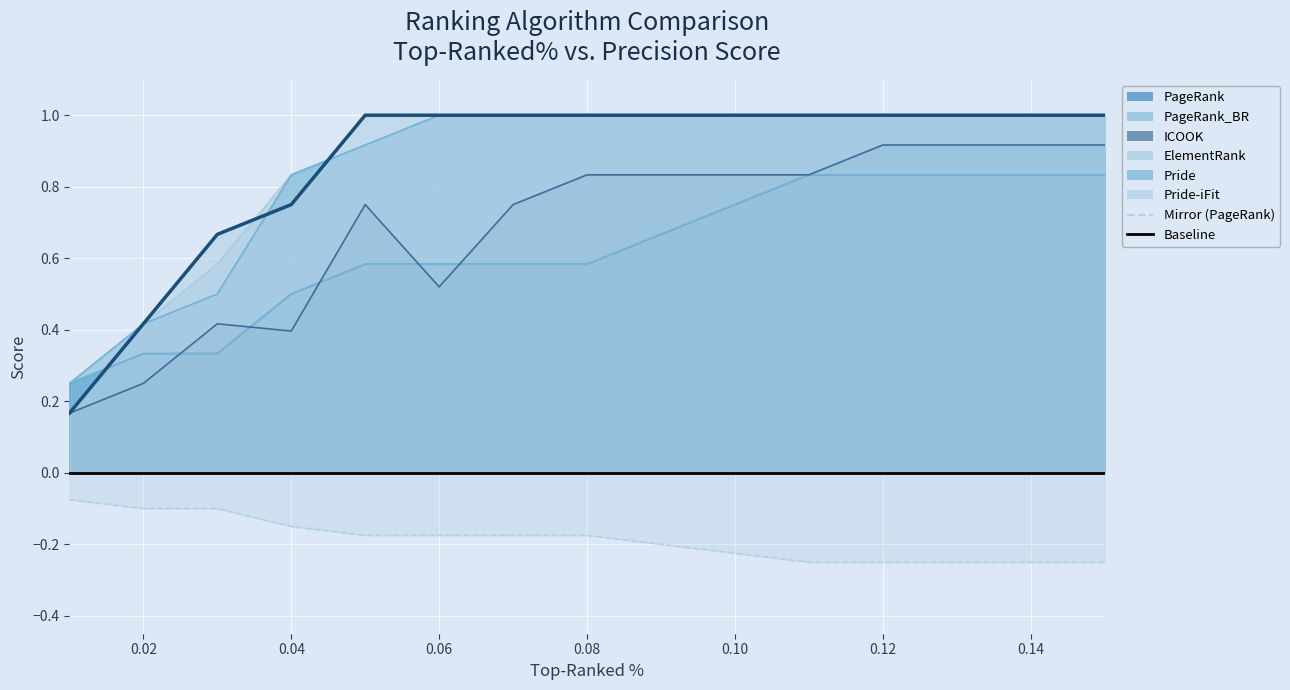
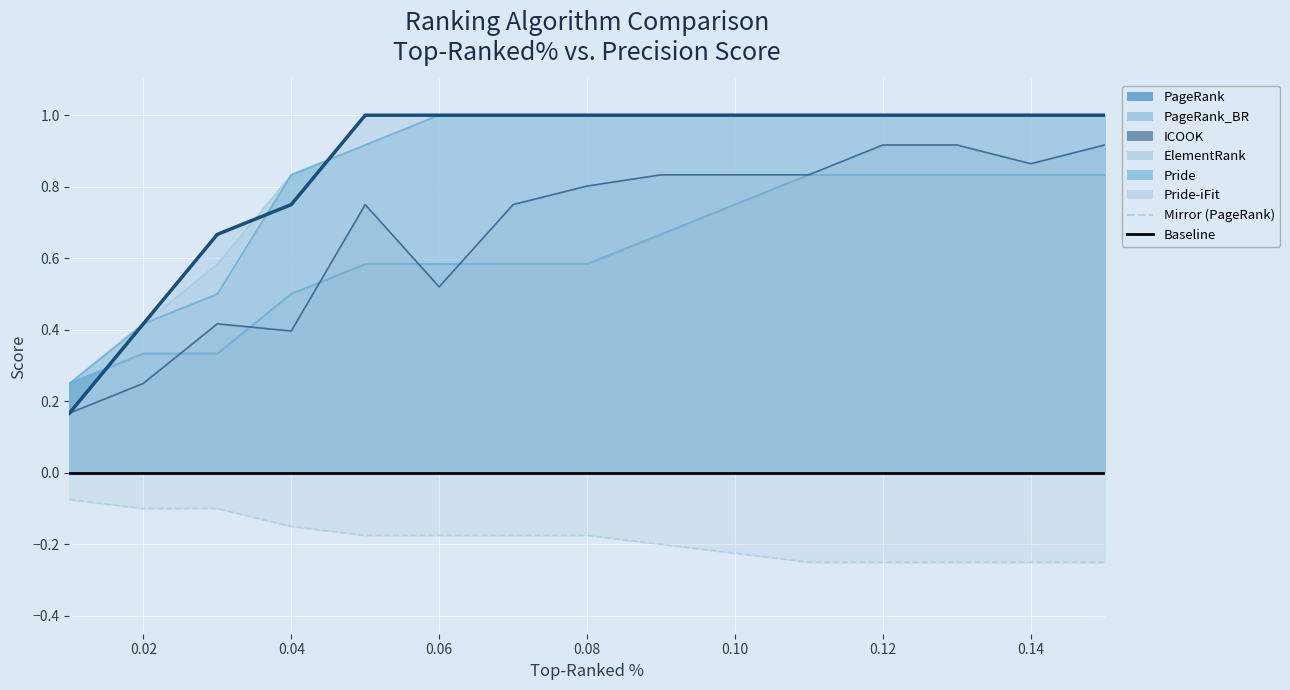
ICOOK, 0.08: 0.83 -> 0.80
ICOOK, 0.14: 0.92 -> 0.86
